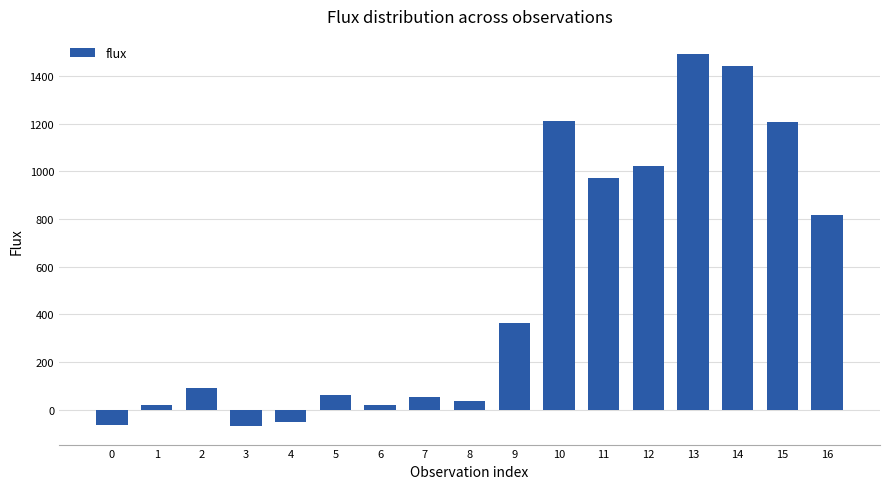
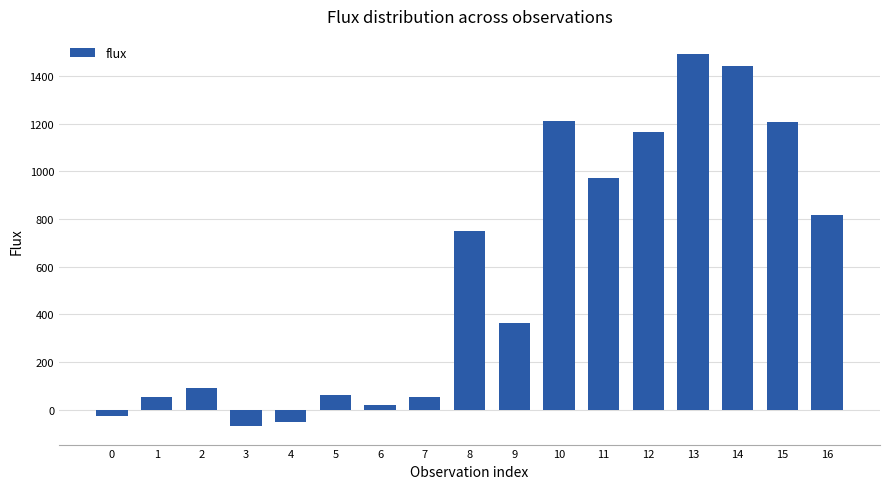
0: -60 -> -30
1: 20 -> 50
8: 40 -> 750
12: 1020 -> 1160
